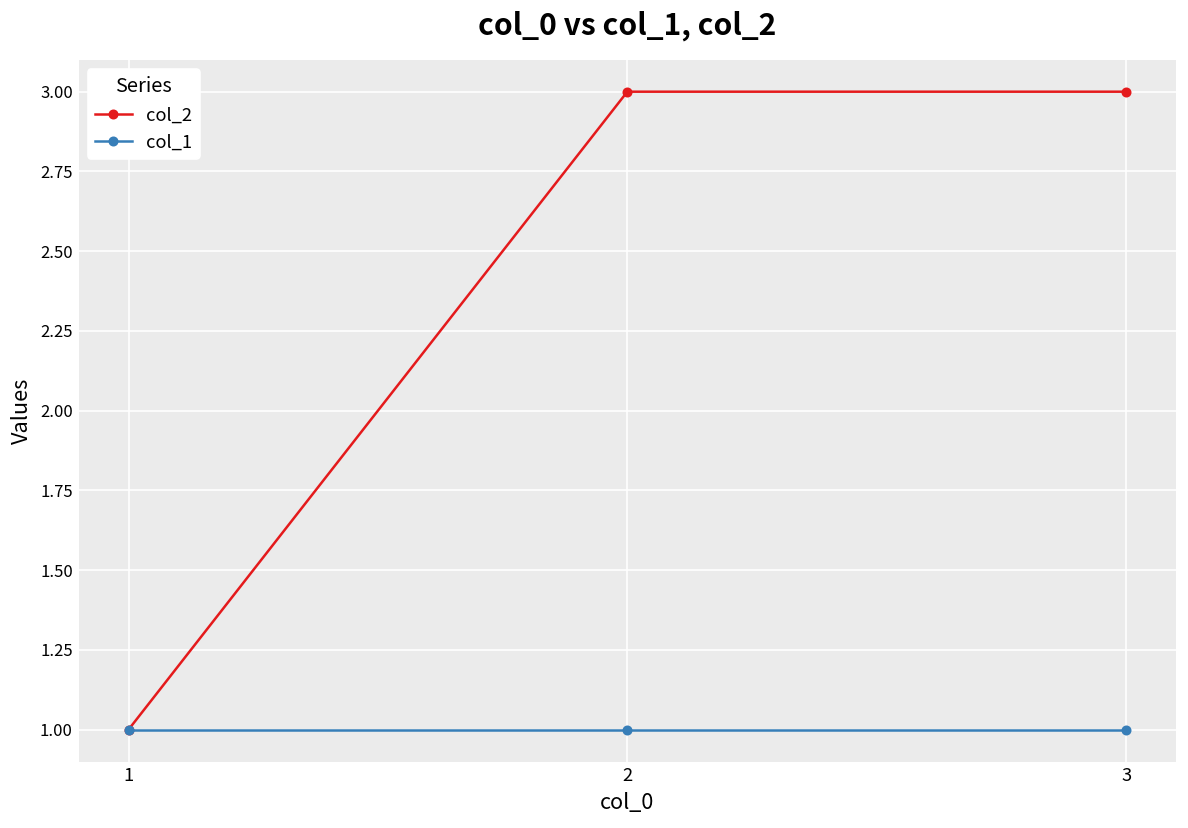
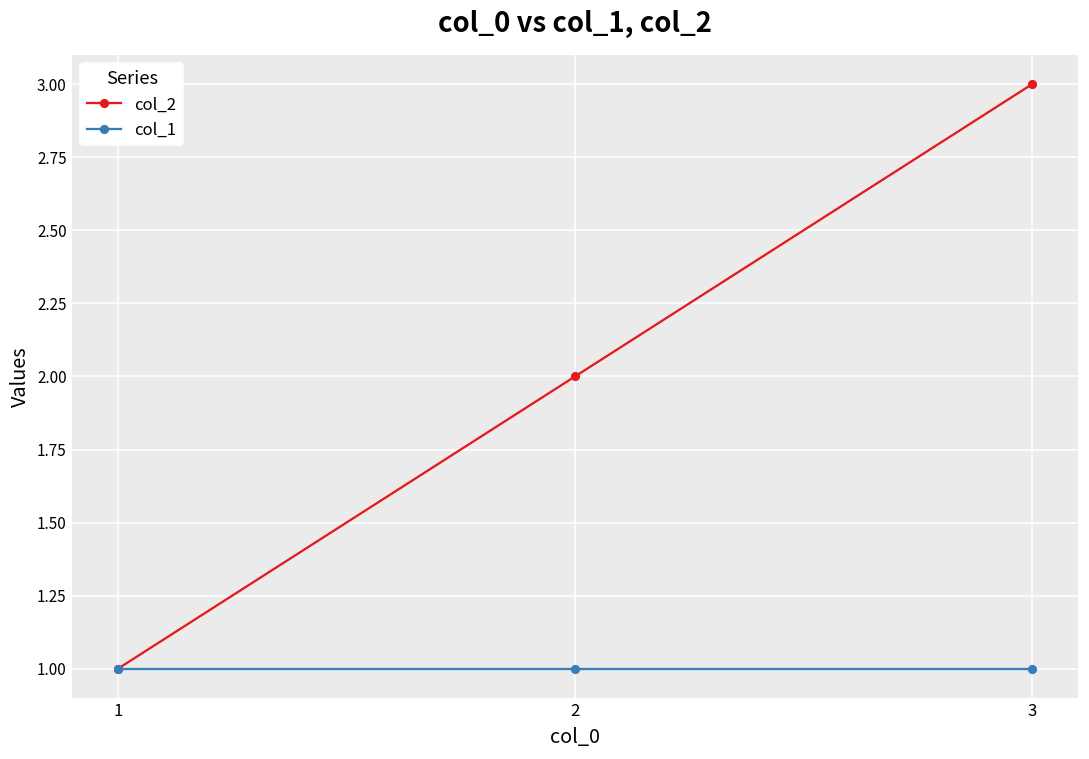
col_2, 2: 3 -> 2
